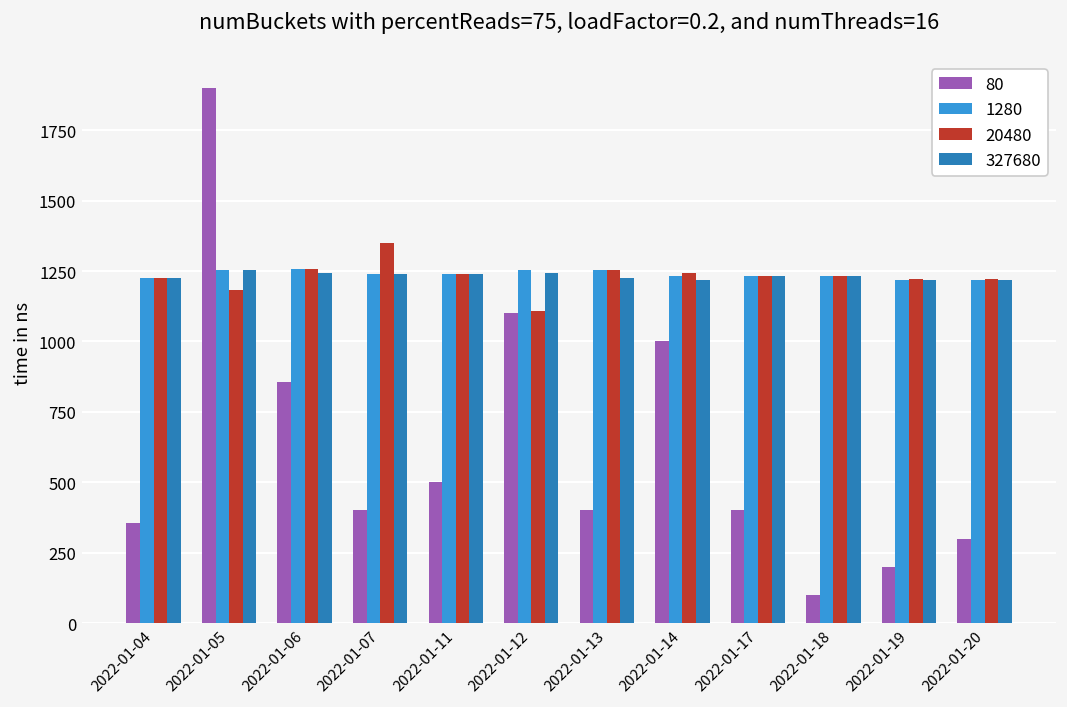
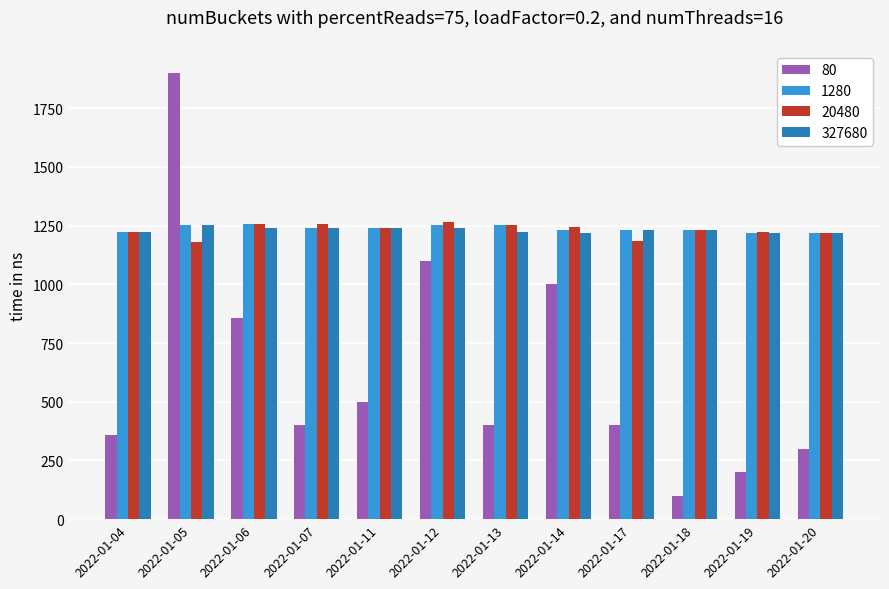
20480, 2022-01-07: 1350 -> 1260
20480, 2022-01-12: 1110 -> 1270
20480, 2022-01-17: 1230 -> 1180
